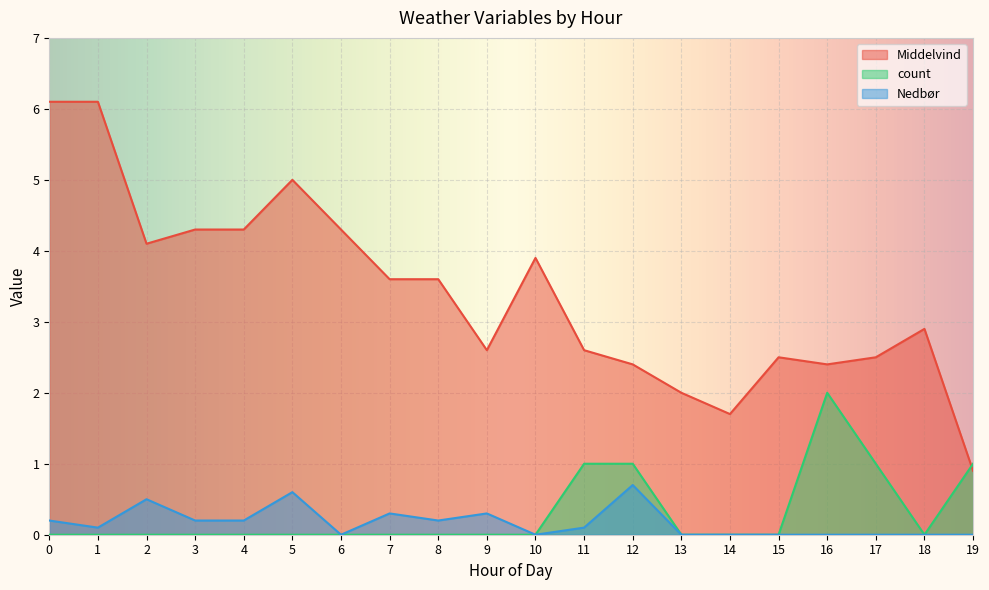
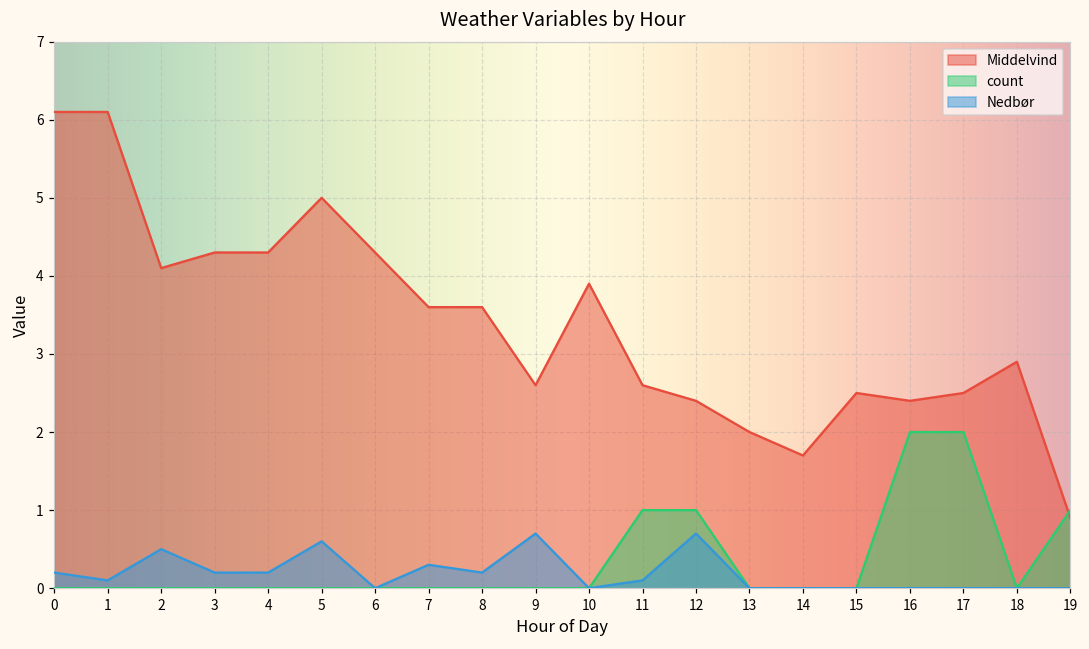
Nedbør, 9: 0.3 -> 0.7
count, 17: 1 -> 2
